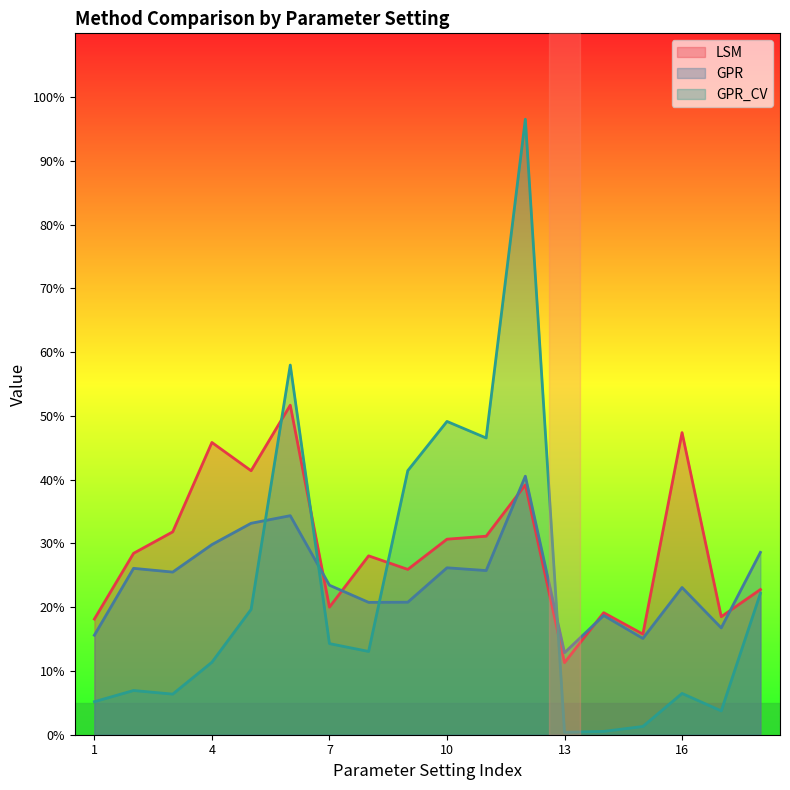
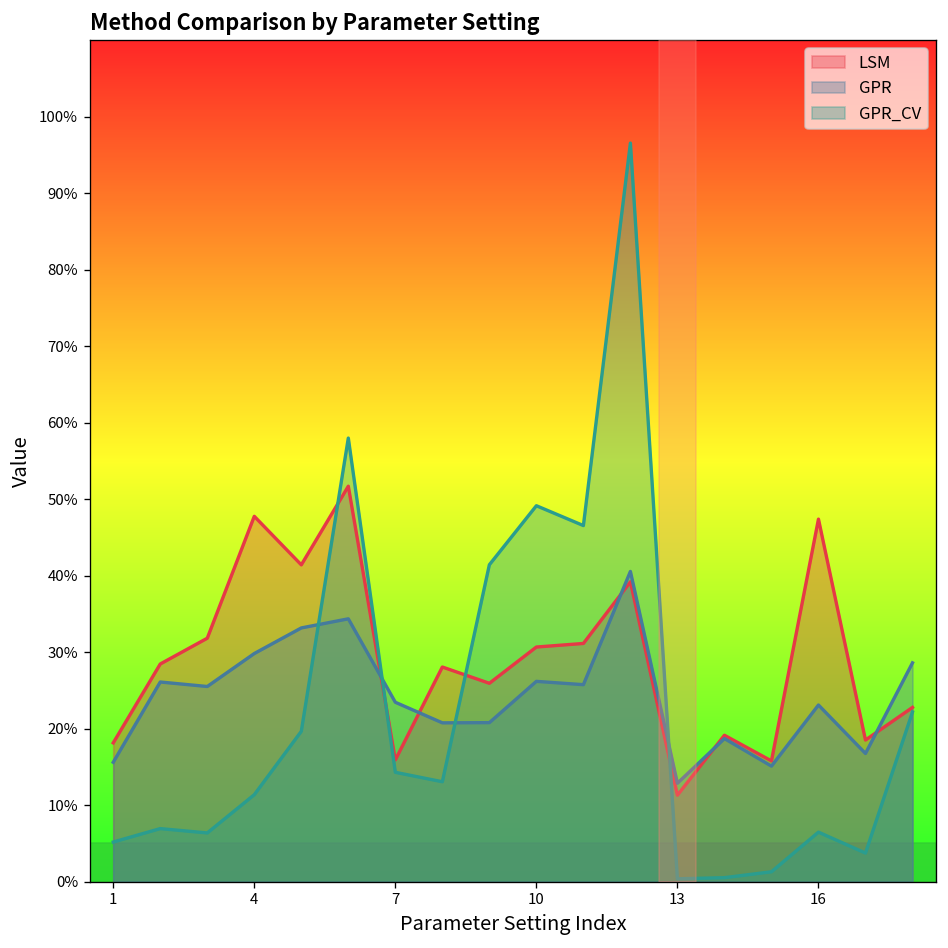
LSM, 4: 46% -> 48%
LSM, 7: 20% -> 16%
